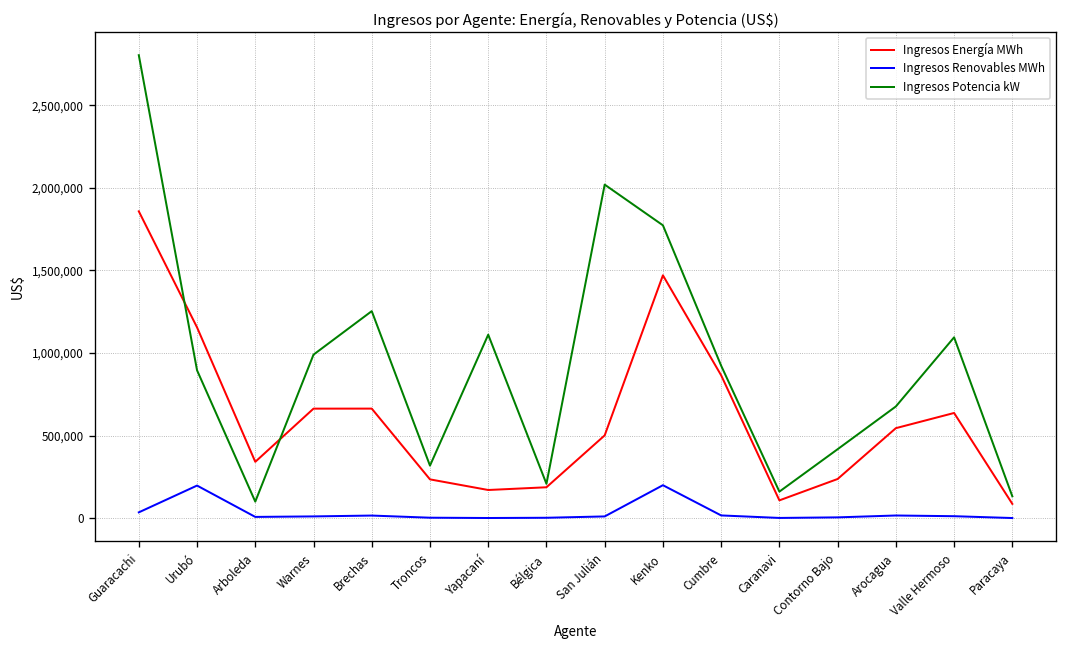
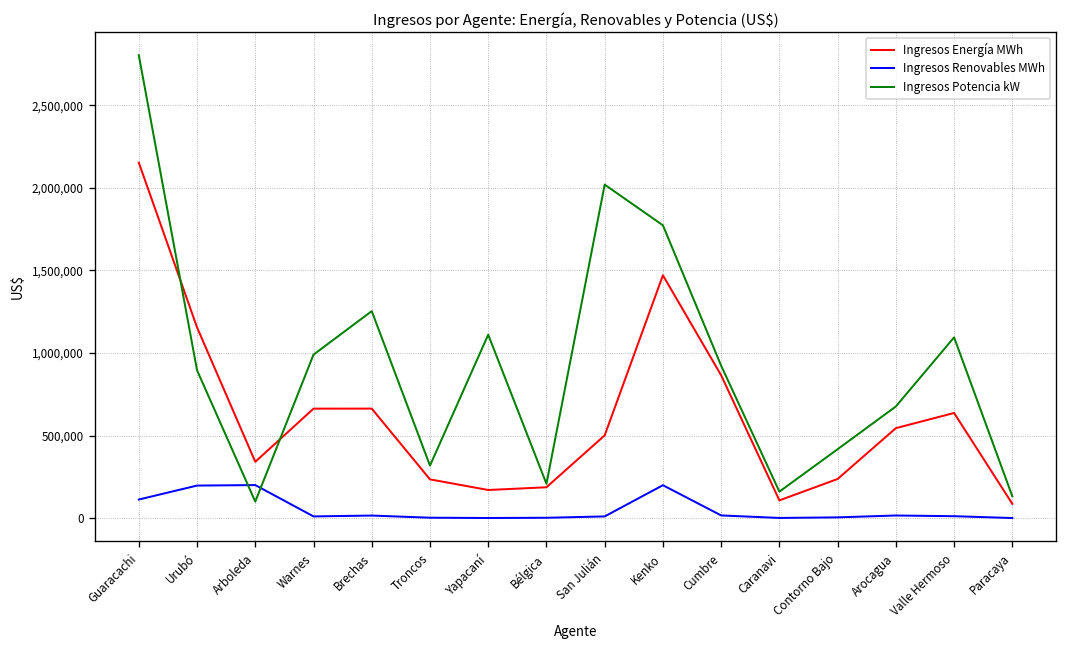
Ingresos Energía MWh, Guaracachi: 1,860,000 -> 2,150,000
Ingresos Renovables MWh, Guaracachi: 40,000 -> 110,000
Ingresos Renovables MWh, Arboleda: 10,000 -> 200,000
